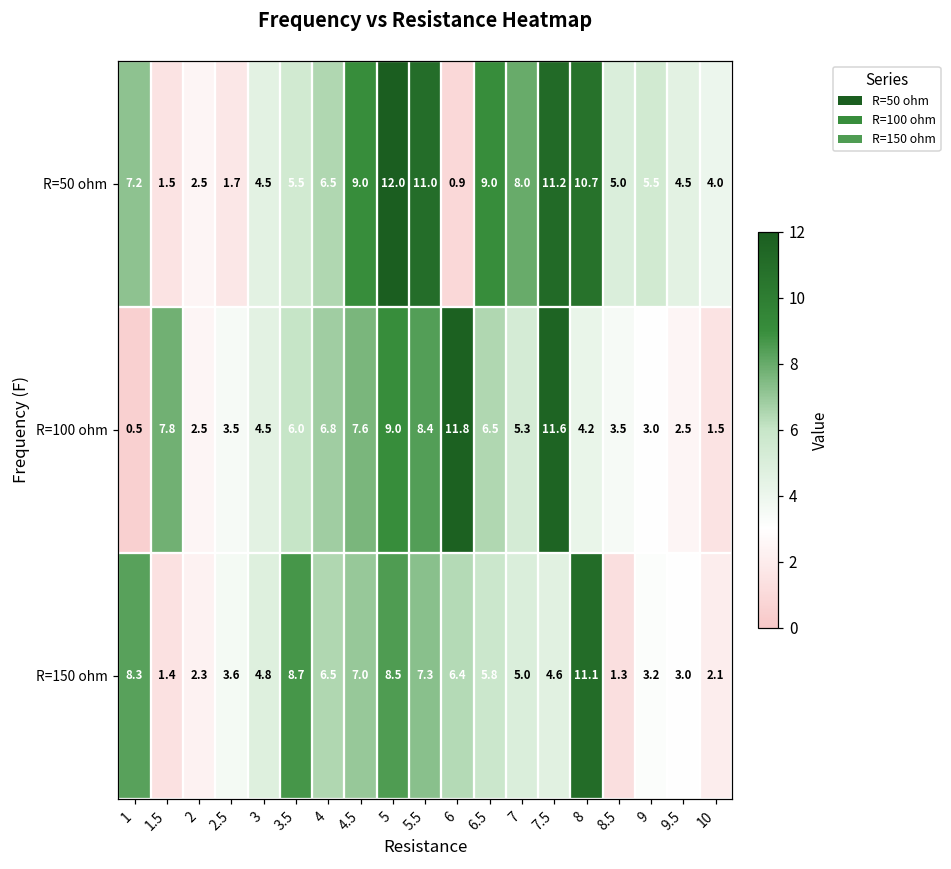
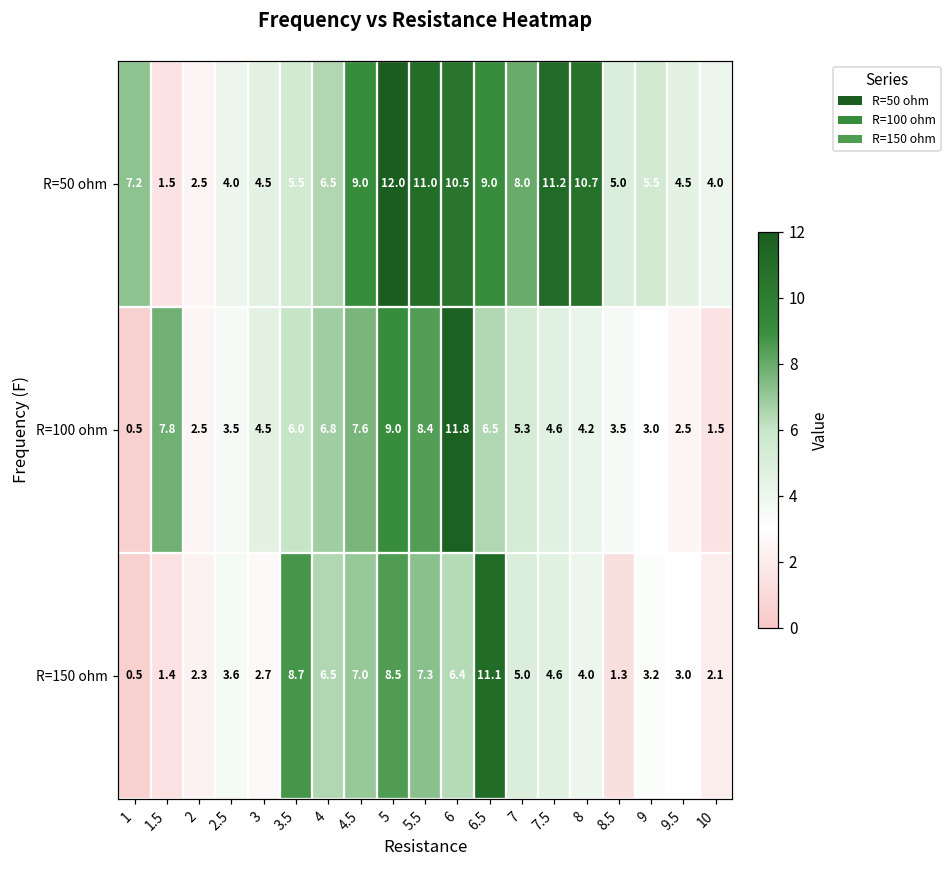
R=50 ohm, 2.5: 1.7 -> 4.0
R=50 ohm, 6: 0.9 -> 10.5
R=100 ohm, 7.5: 11.6 -> 4.6
R=150 ohm, 1: 8.3 -> 0.5
R=150 ohm, 3: 4.8 -> 2.7
R=150 ohm, 6.5: 5.8 -> 11.1
R=150 ohm, 8: 11.1 -> 4.0
